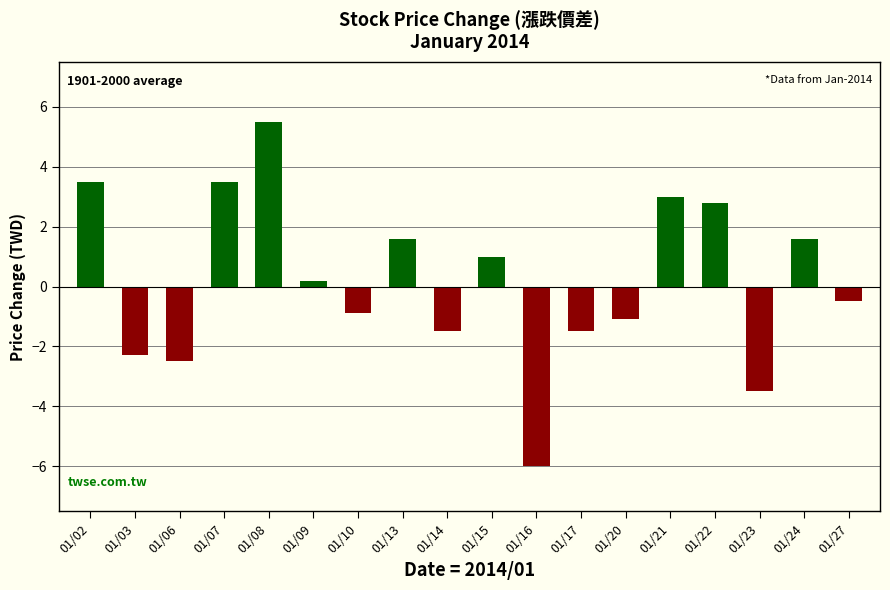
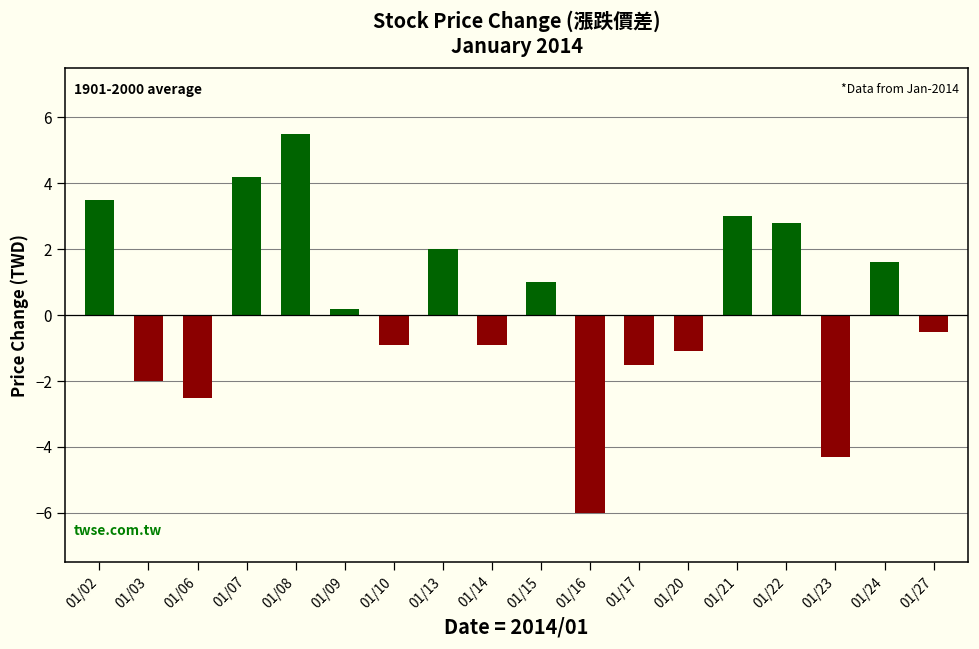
01/03: -2.3 -> -2.0
01/07: 3.5 -> 4.2
01/13: 1.6 -> 2.0
01/14: -1.5 -> -0.9
01/23: -3.5 -> -4.3
